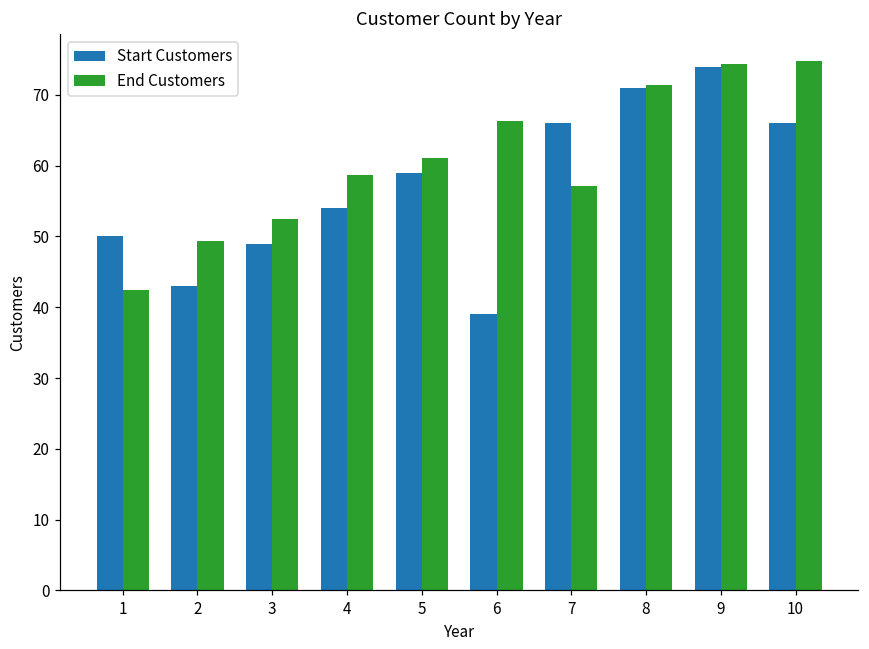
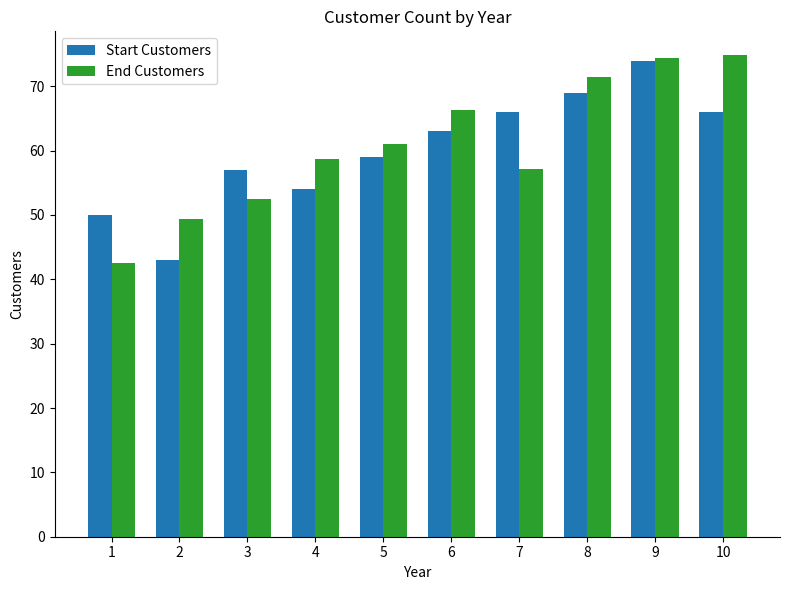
Start Customers, 3: 49 -> 57
Start Customers, 6: 39 -> 63
Start Customers, 8: 71 -> 69
